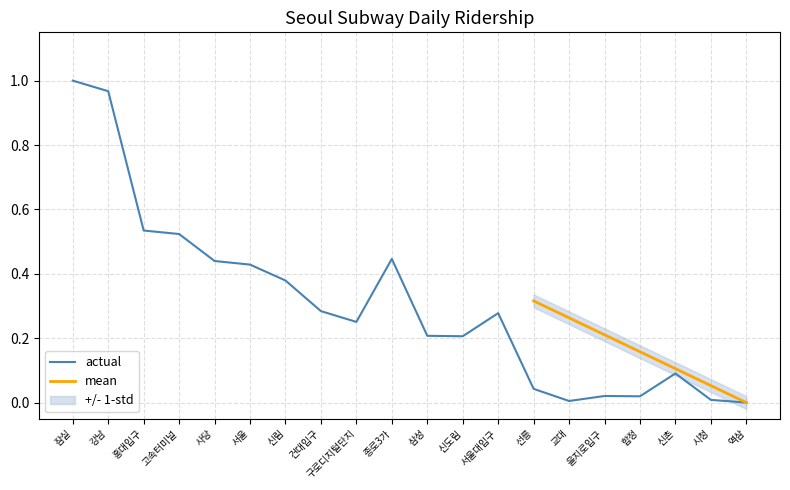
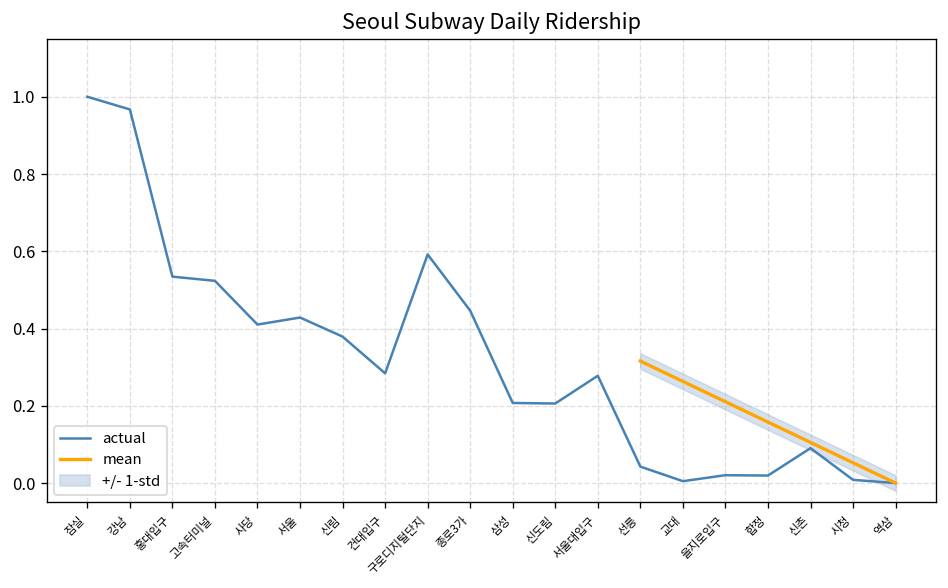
actual, 사당: 0.44 -> 0.41
actual, 구로디지털단지: 0.25 -> 0.59
